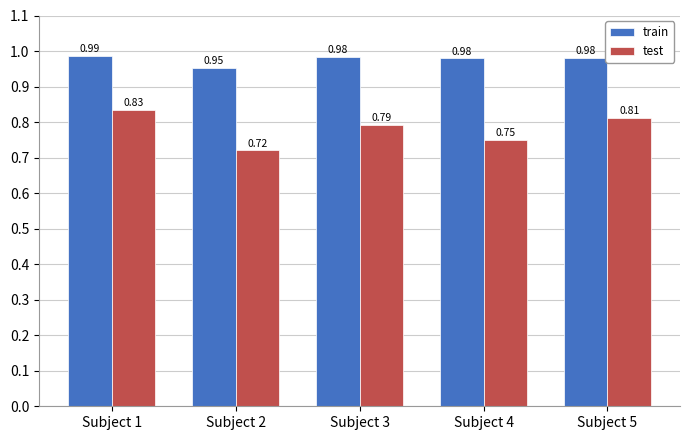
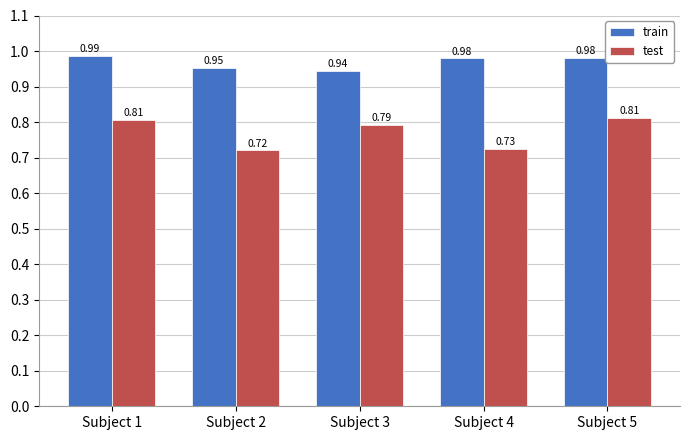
test, Subject 1: 0.83 -> 0.81
train, Subject 3: 0.98 -> 0.94
test, Subject 4: 0.75 -> 0.73
